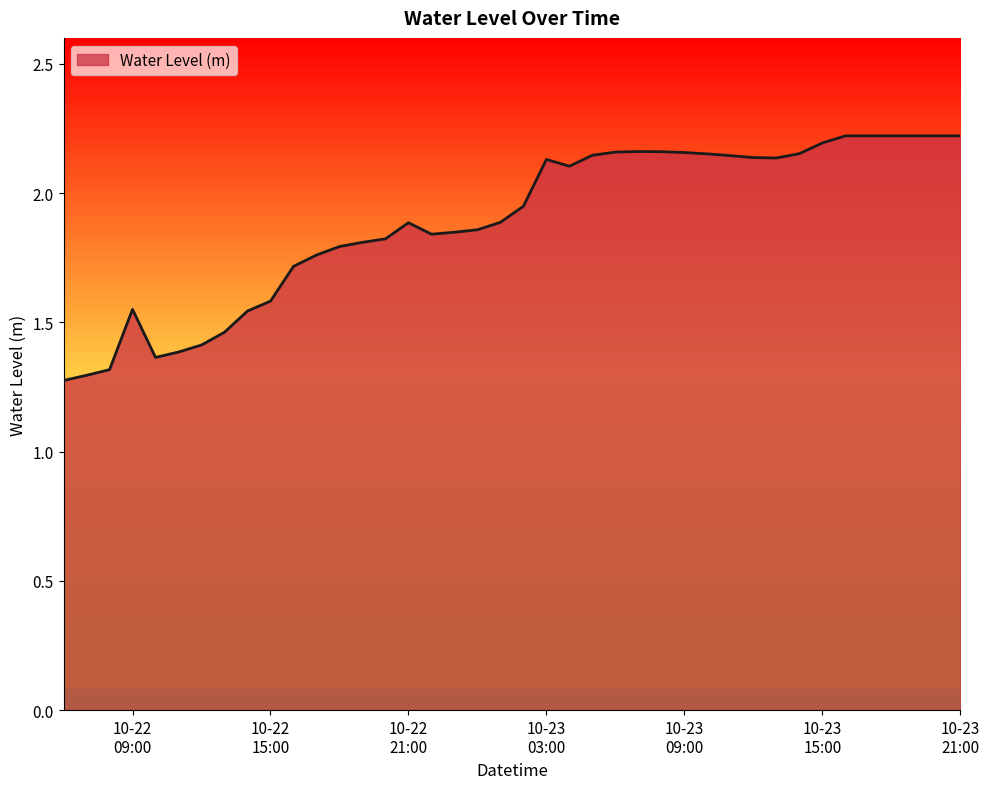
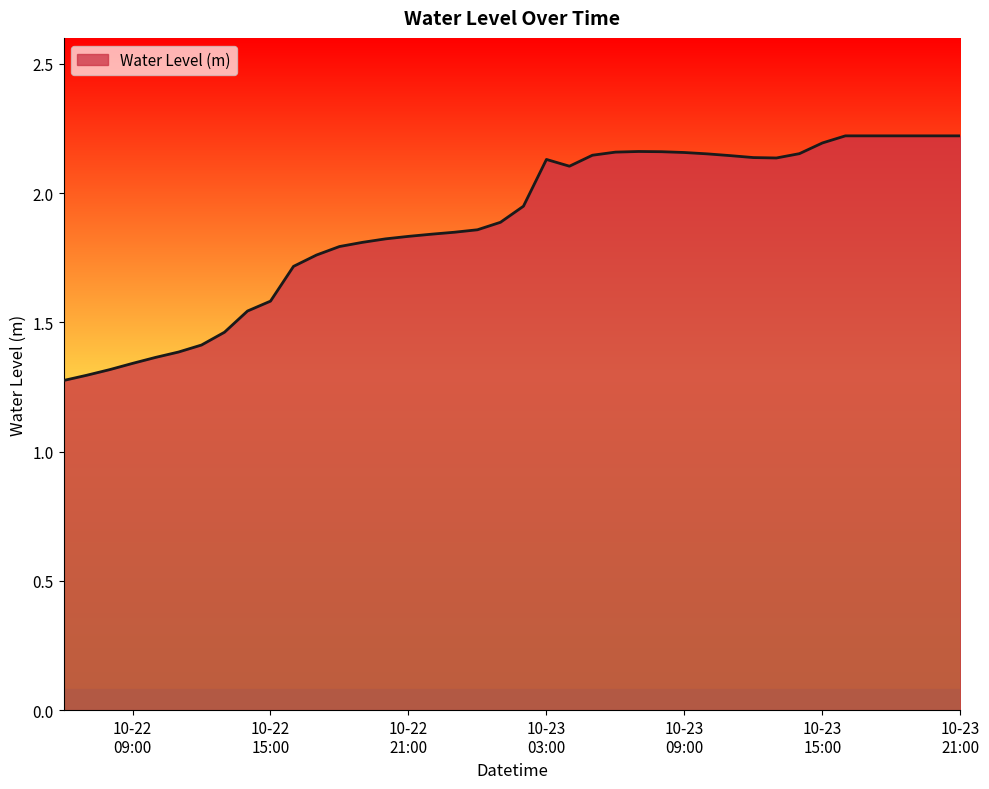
10-22 09:00: 1.55 -> 1.34
10-22 21:00: 1.89 -> 1.83
